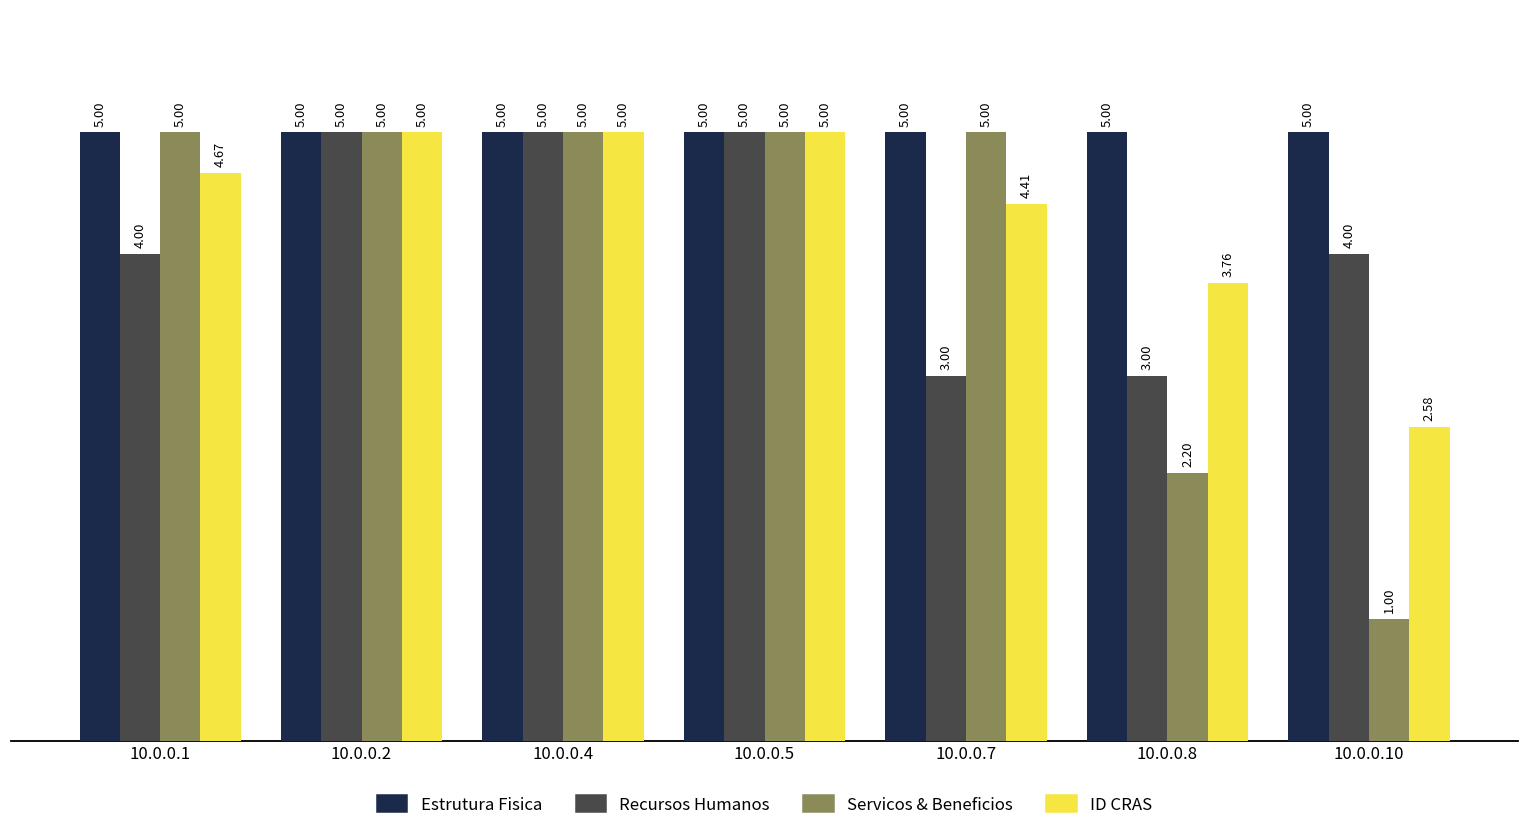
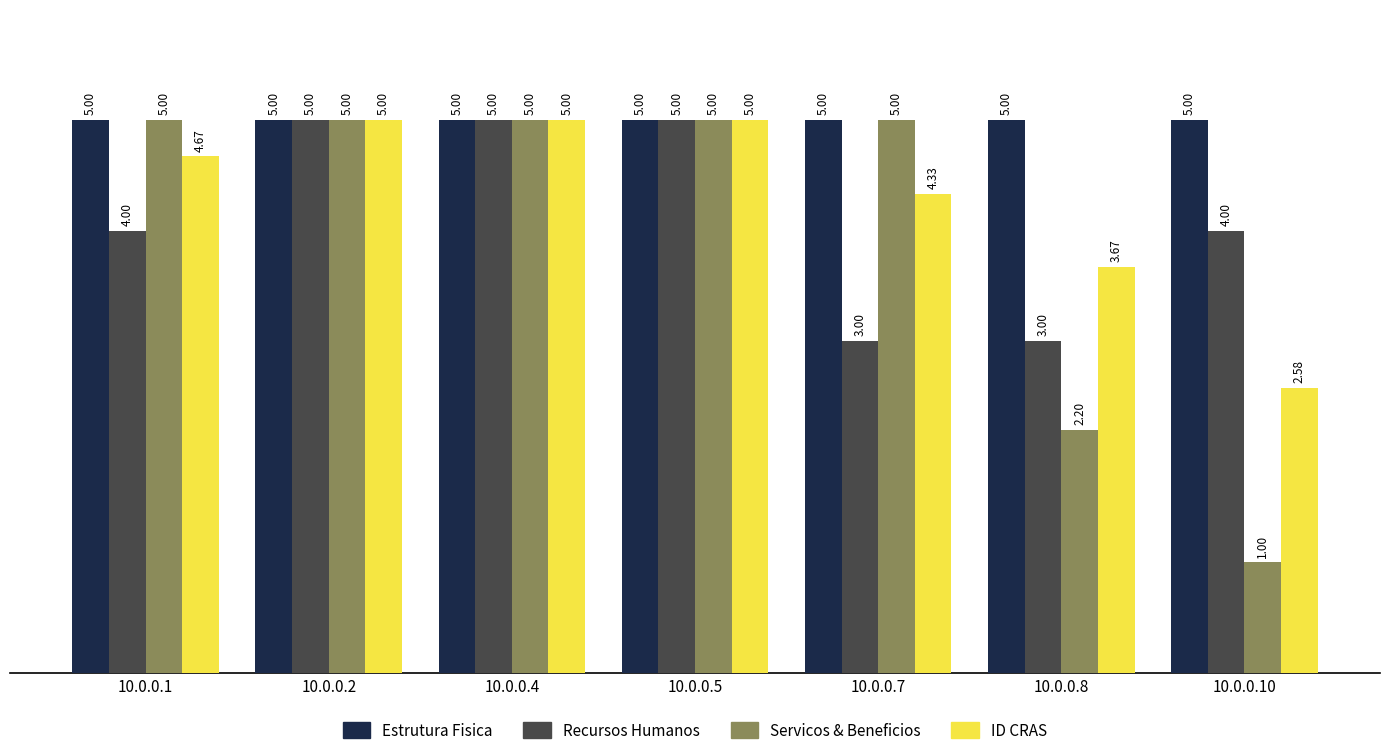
ID CRAS, 10.0.0.7: 4.41 -> 4.33
ID CRAS, 10.0.0.8: 3.76 -> 3.67
